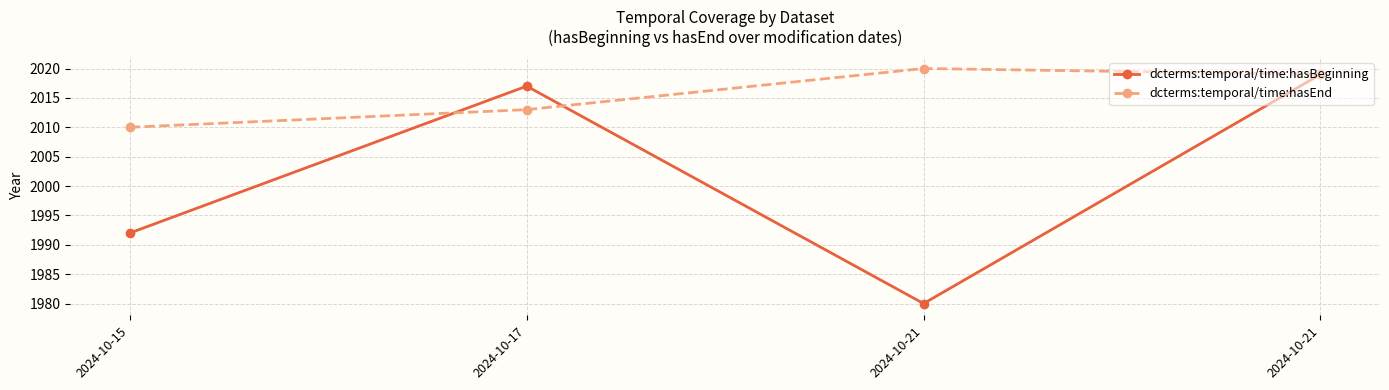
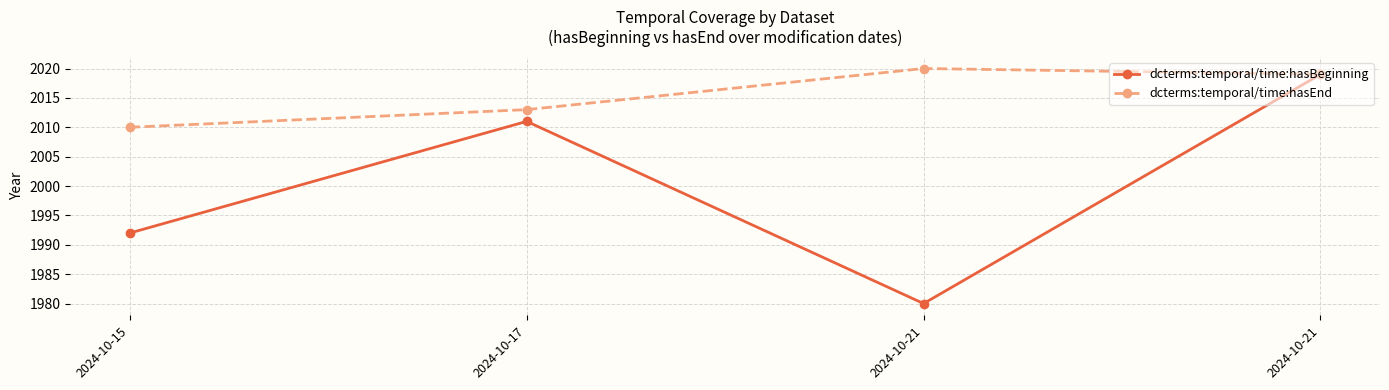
dcterms:temporal/time:hasBeginning, 2024-10-17: 2017 -> 2011
